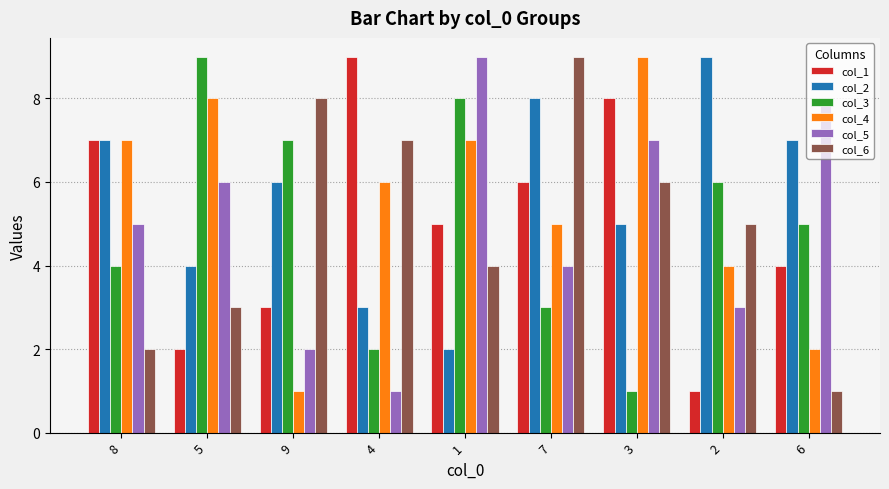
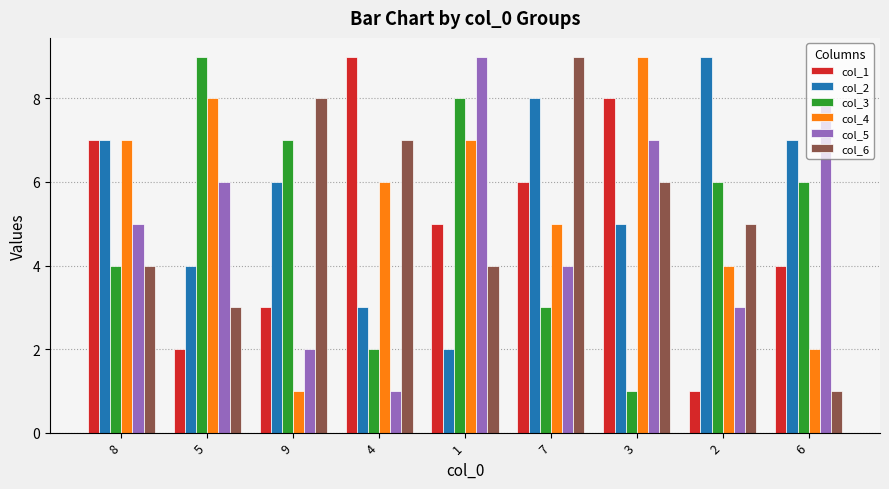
col_6, 8: 2 -> 4
col_3, 6: 5 -> 6
